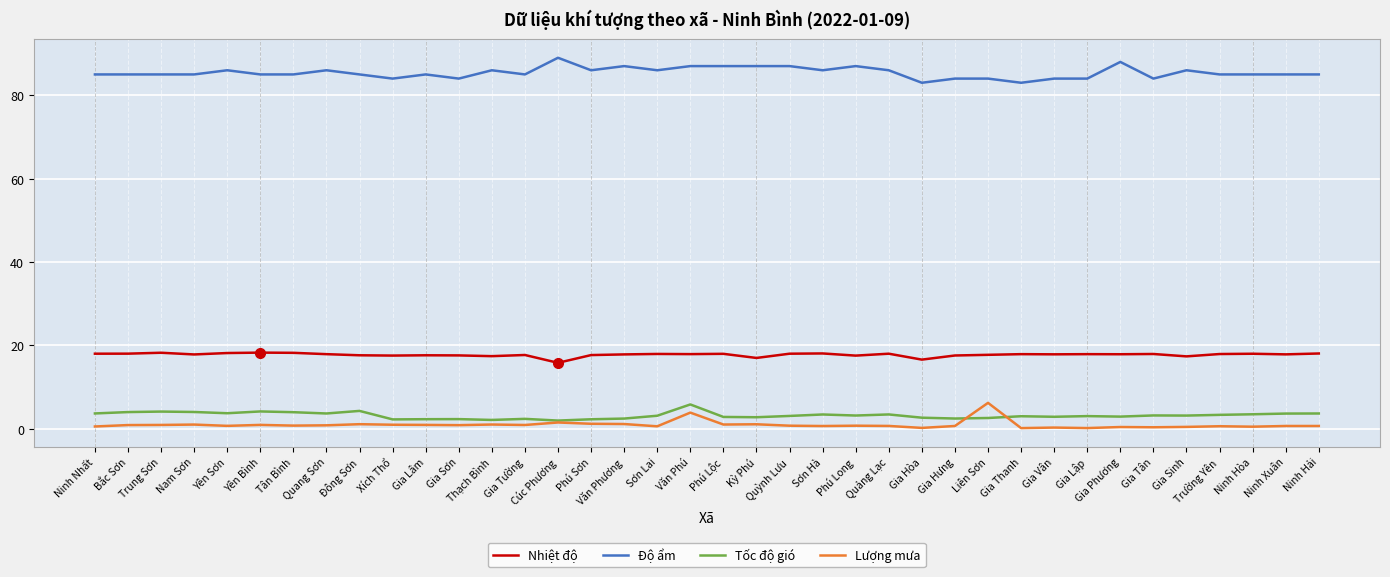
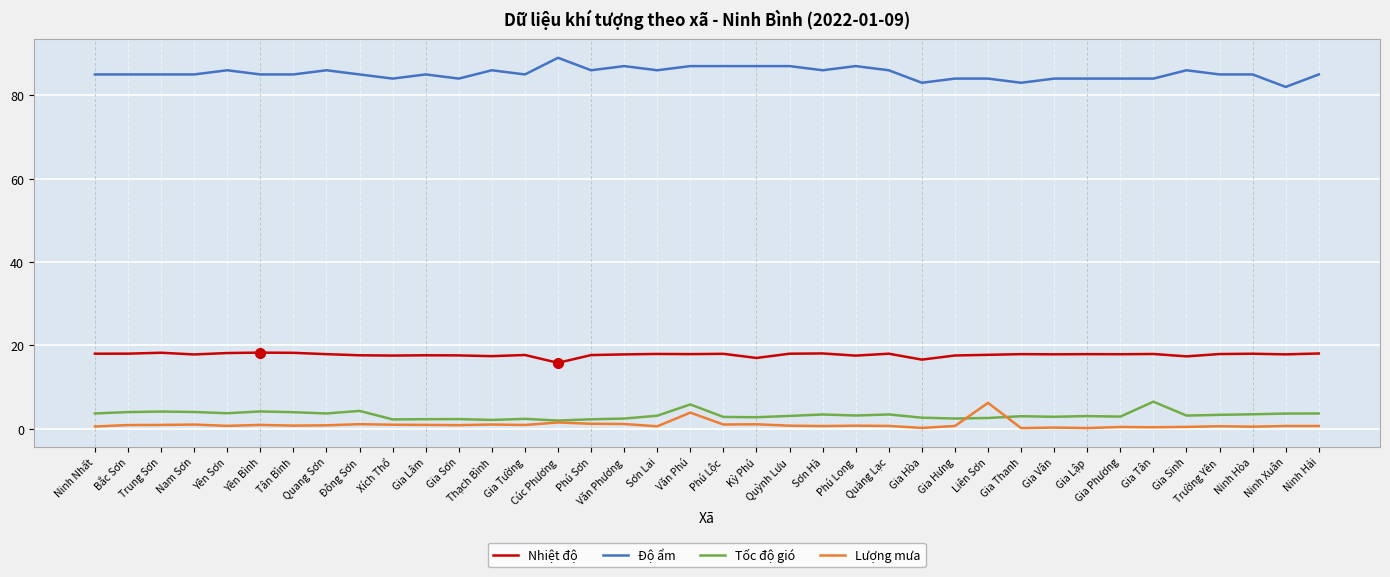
Độ ẩm, Gia Phương: 88 -> 84
Tốc độ gió, Gia Tân: 3 -> 6
Độ ẩm, Ninh Xuân: 85 -> 82
